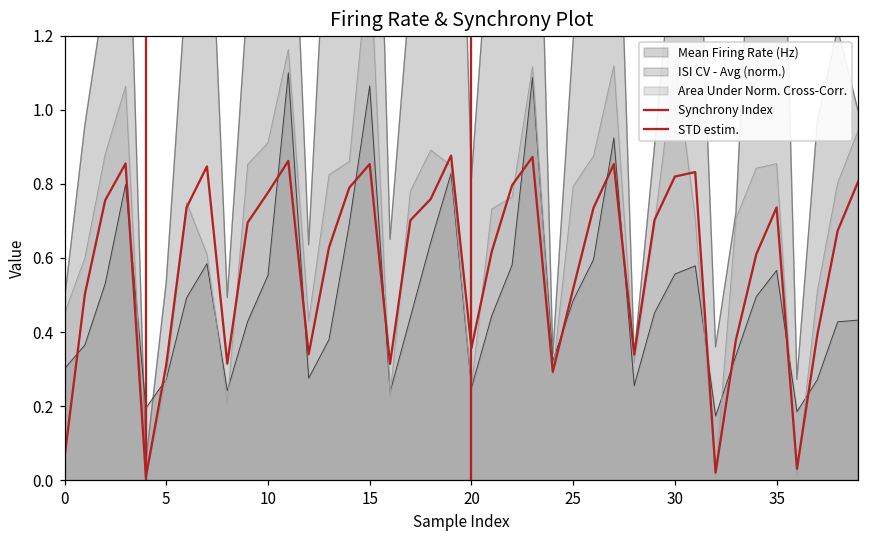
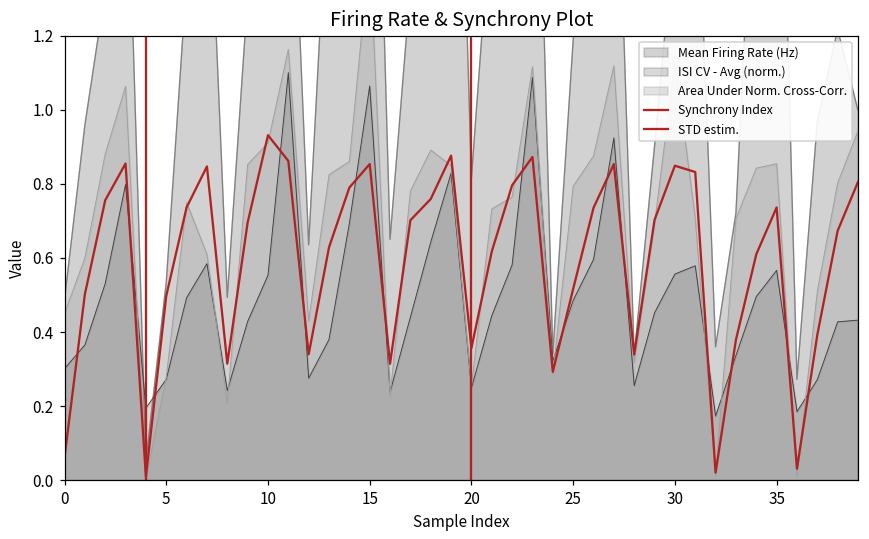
Synchrony Index, 5: 0.31 -> 0.50
Synchrony Index, 10: 0.78 -> 0.93
Synchrony Index, 30: 0.82 -> 0.85
